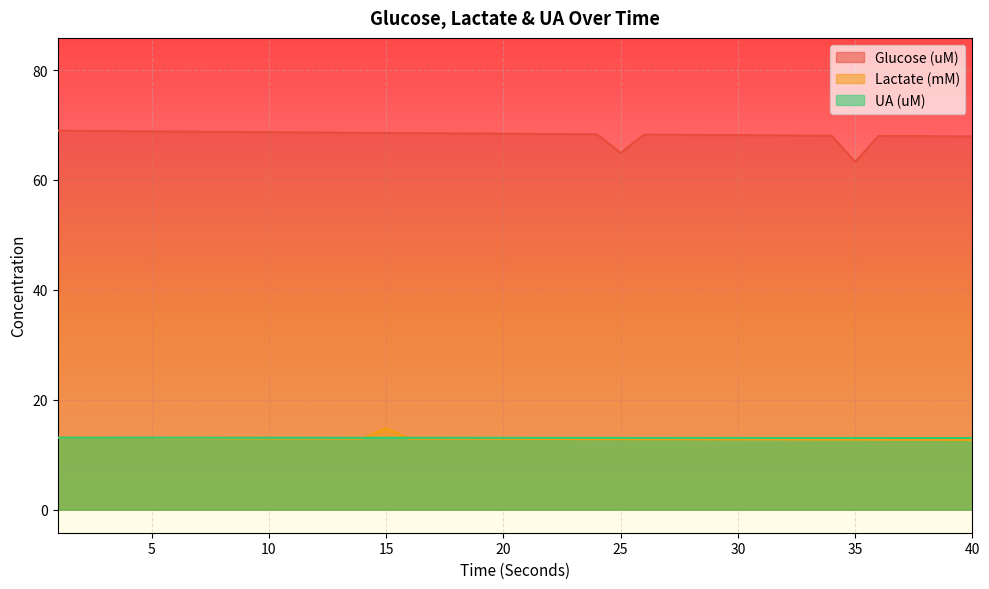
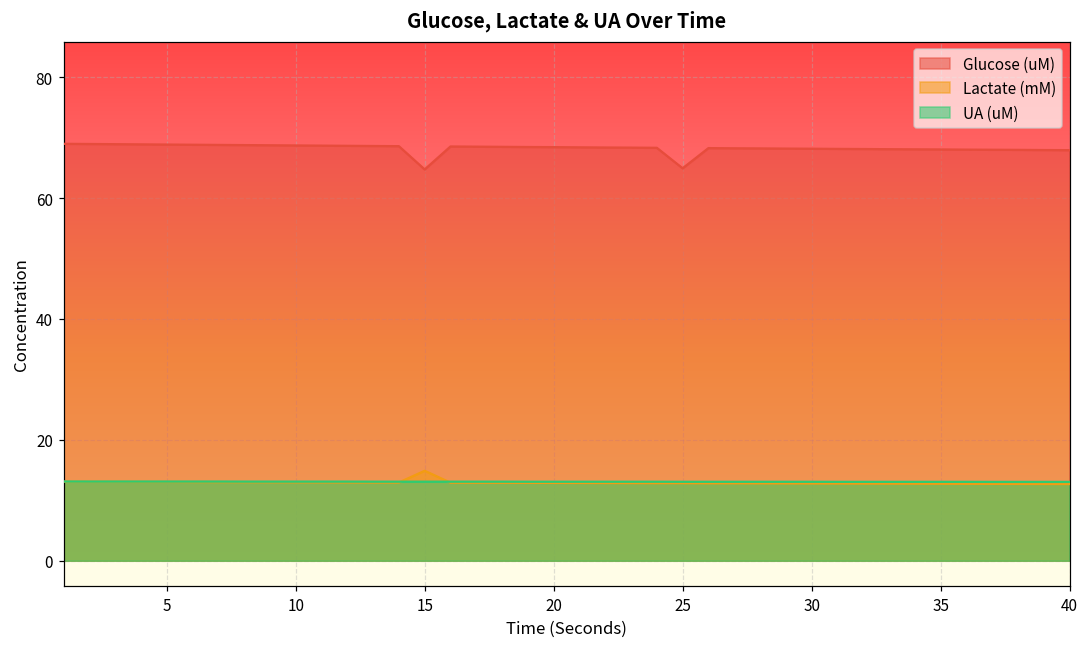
Glucose (uM), 15: 69 -> 65
Glucose (uM), 35: 63 -> 68
